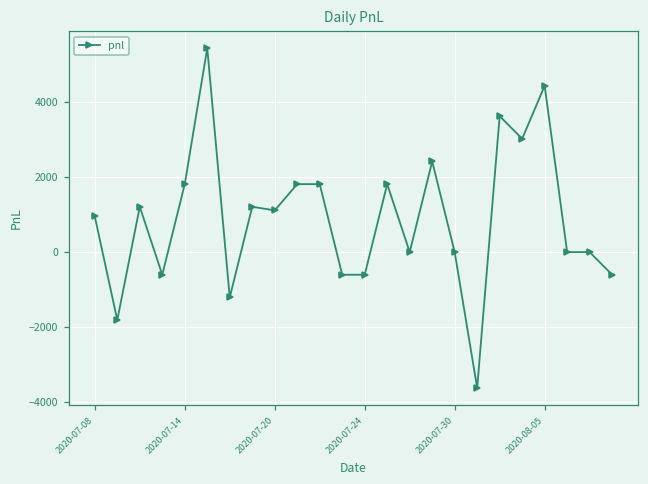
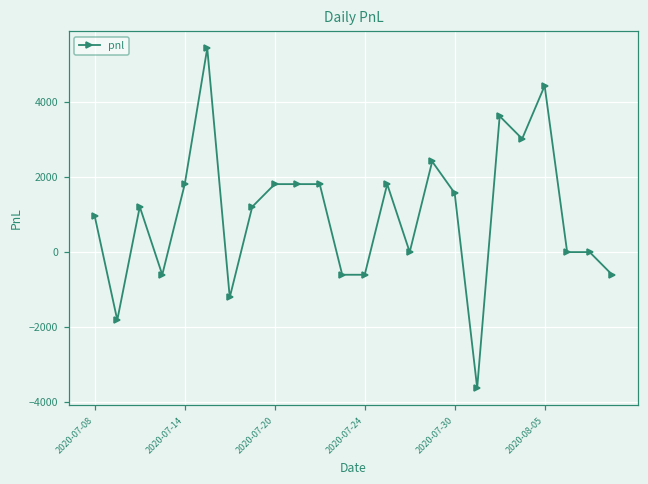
2020-07-20: 1100 -> 1800
2020-07-30: 0 -> 1600
